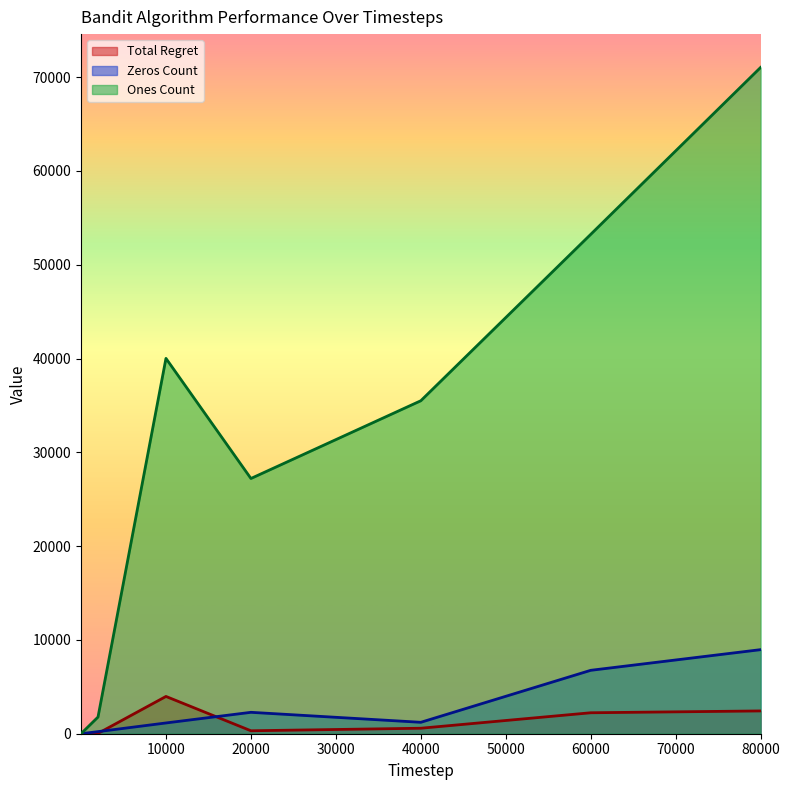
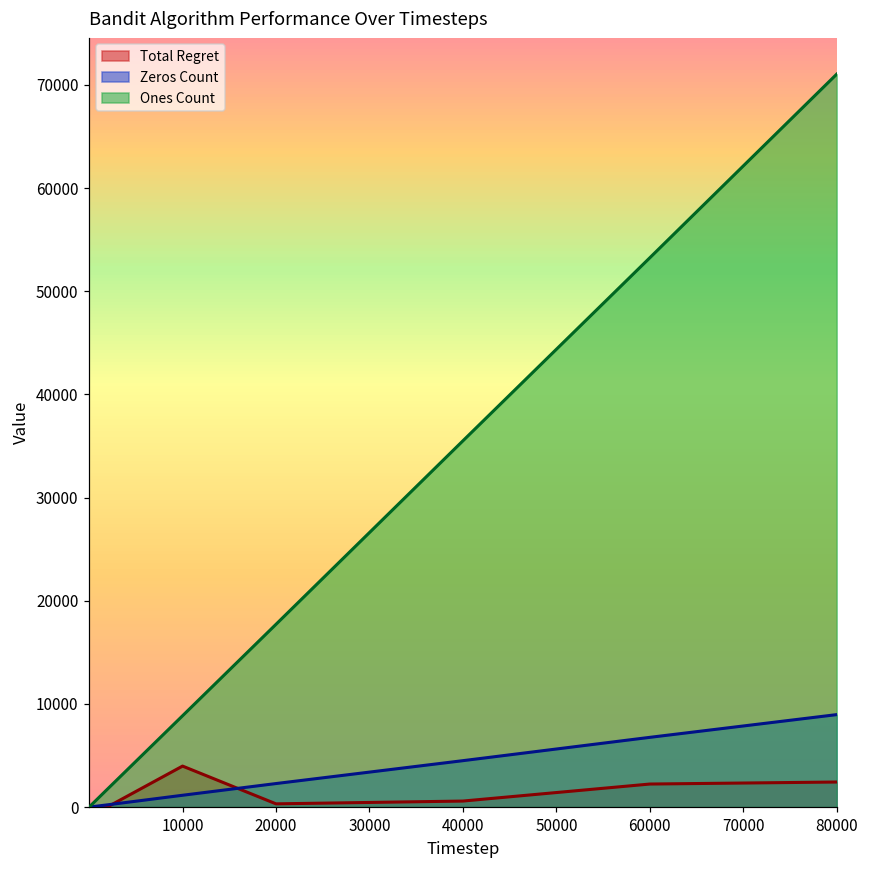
Ones Count, 10000: 40000 -> 9000
Ones Count, 20000: 27000 -> 18000
Zeros Count, 40000: 1000 -> 5000
